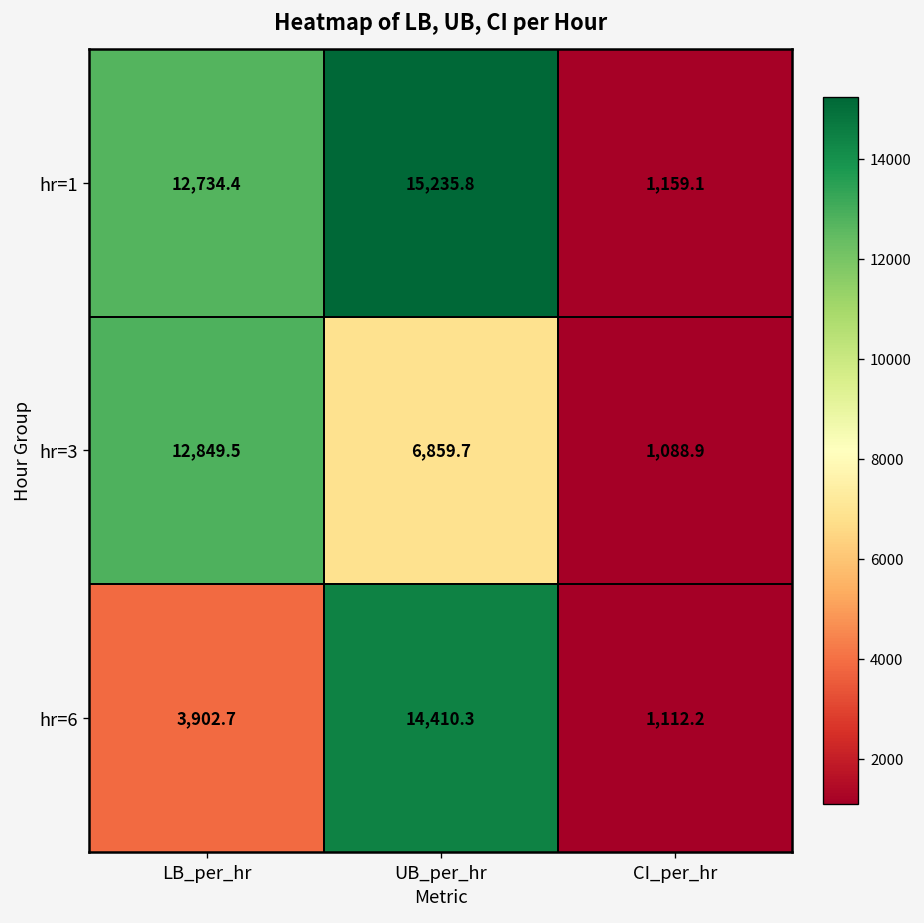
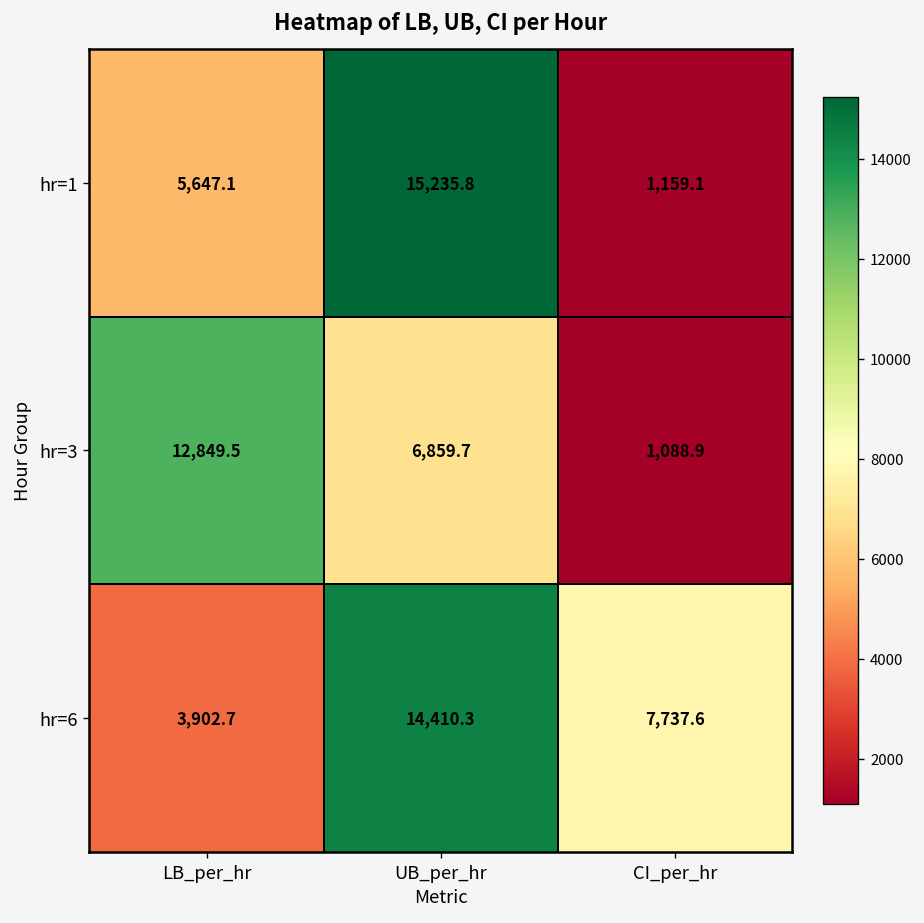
hr=1, LB_per_hr: 12,734.4 -> 5,647.1
hr=6, CI_per_hr: 1,112.2 -> 7,737.6
